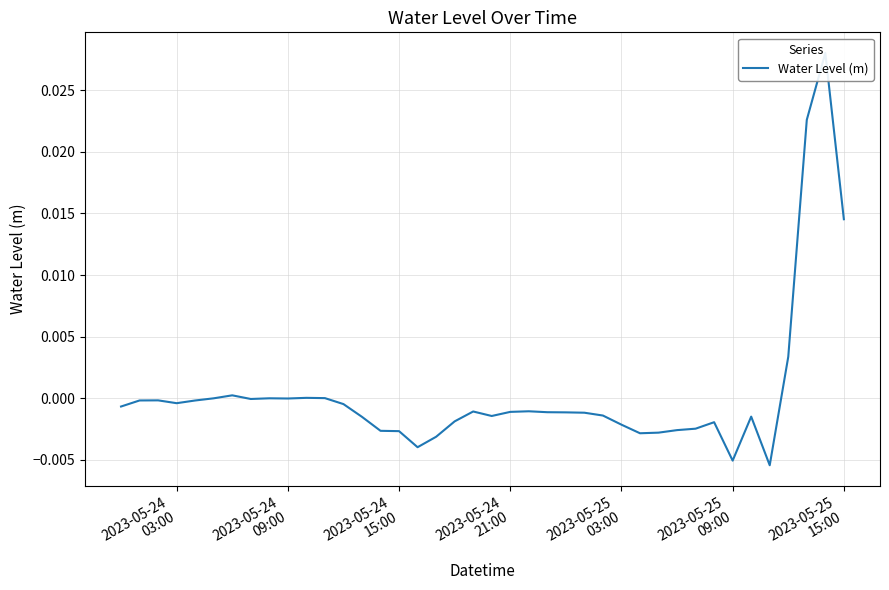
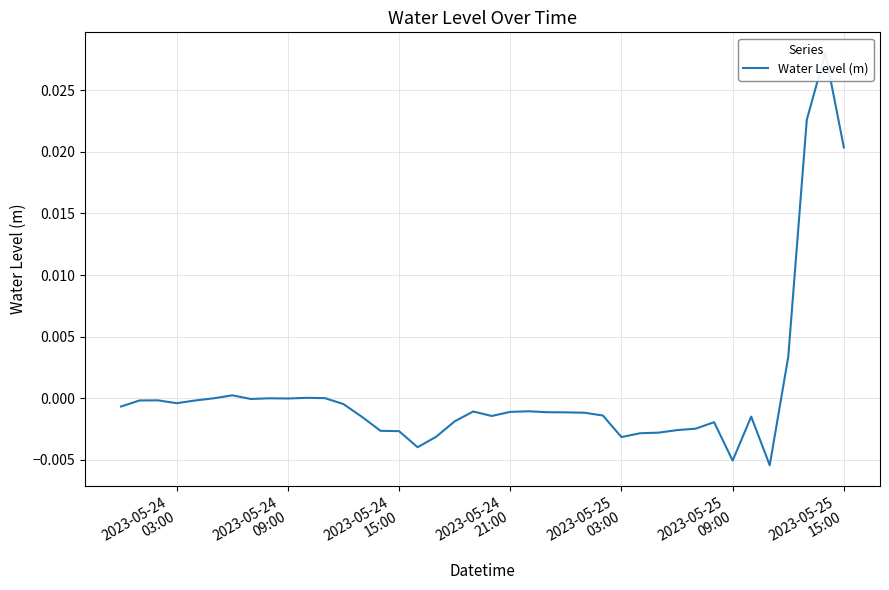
2023-05-25 03:00: -0.0022 -> -0.0032
2023-05-25 15:00: 0.0145 -> 0.0204
